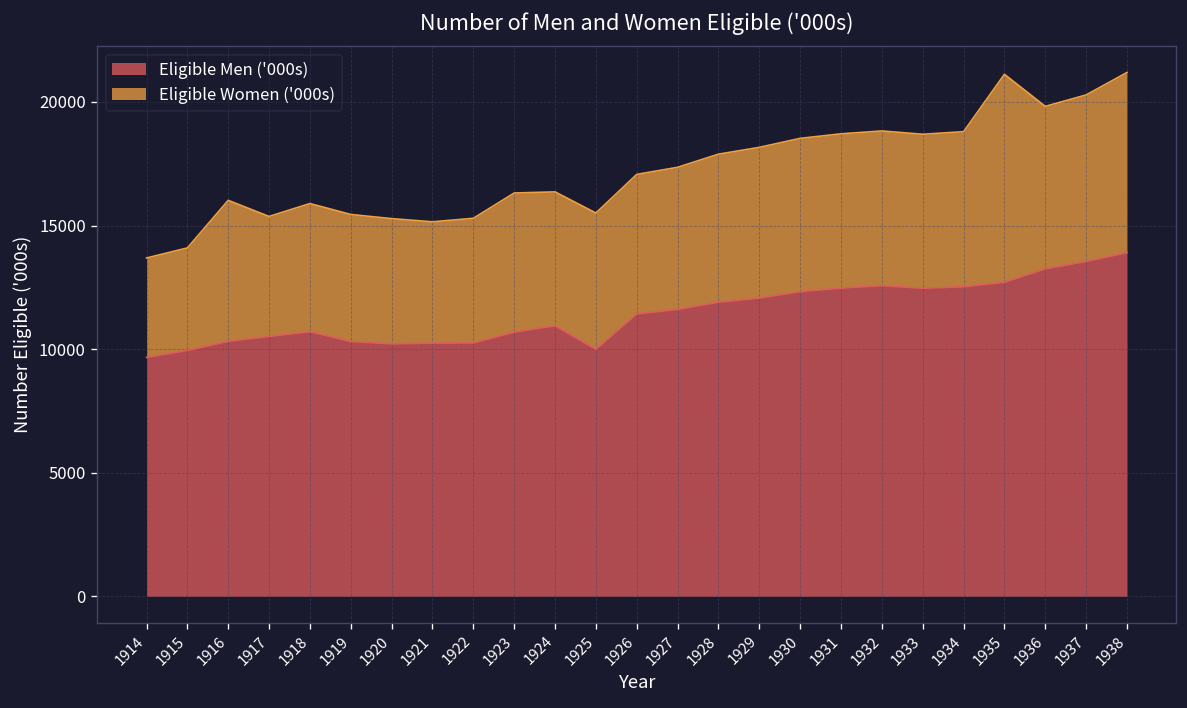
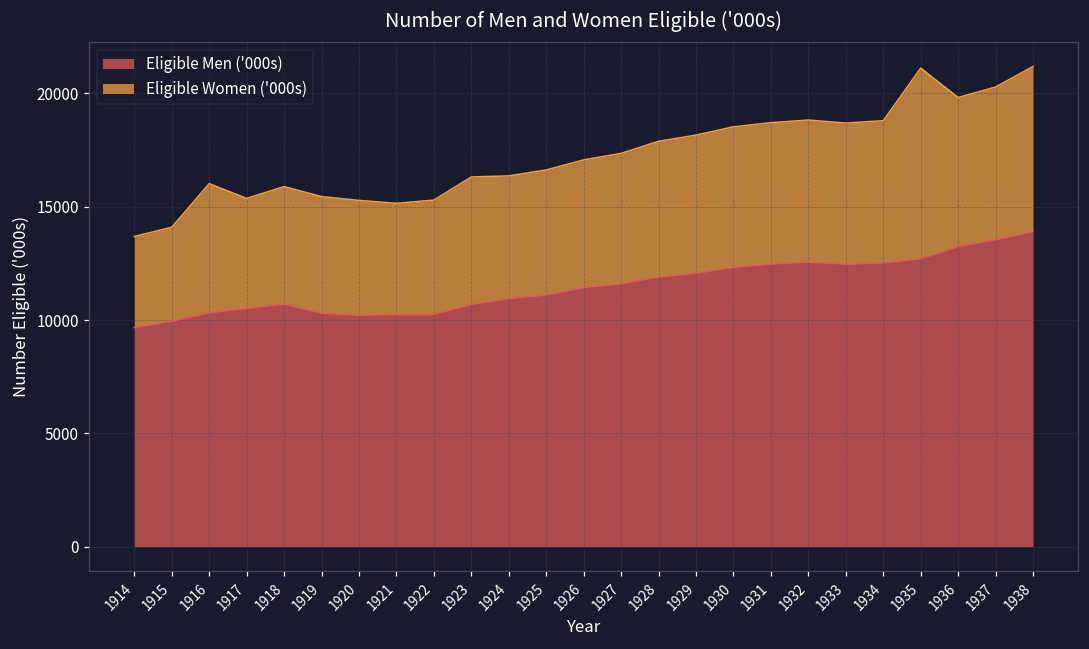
Eligible Men ('000s), 1925: 10000 -> 11100
